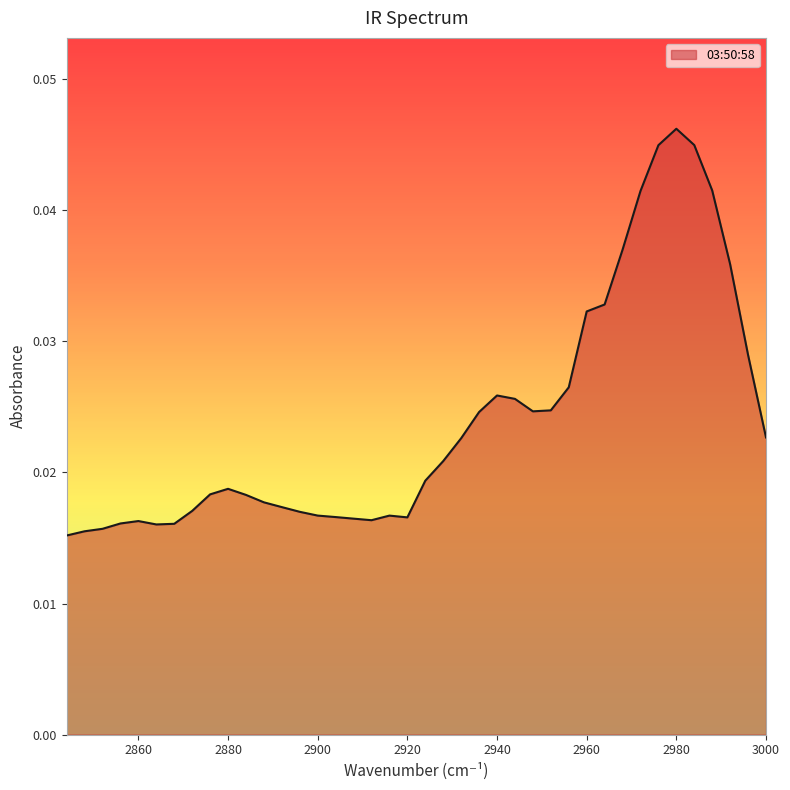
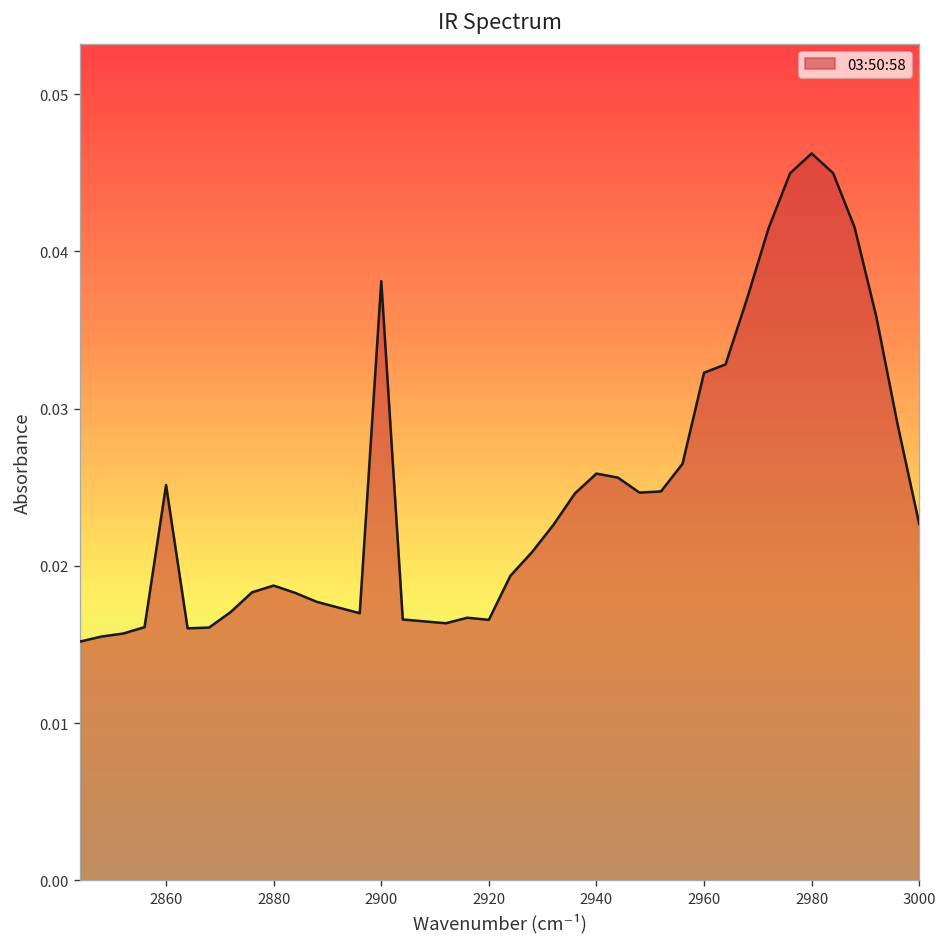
2860: 0.0163 -> 0.0251
2900: 0.0167 -> 0.0381
